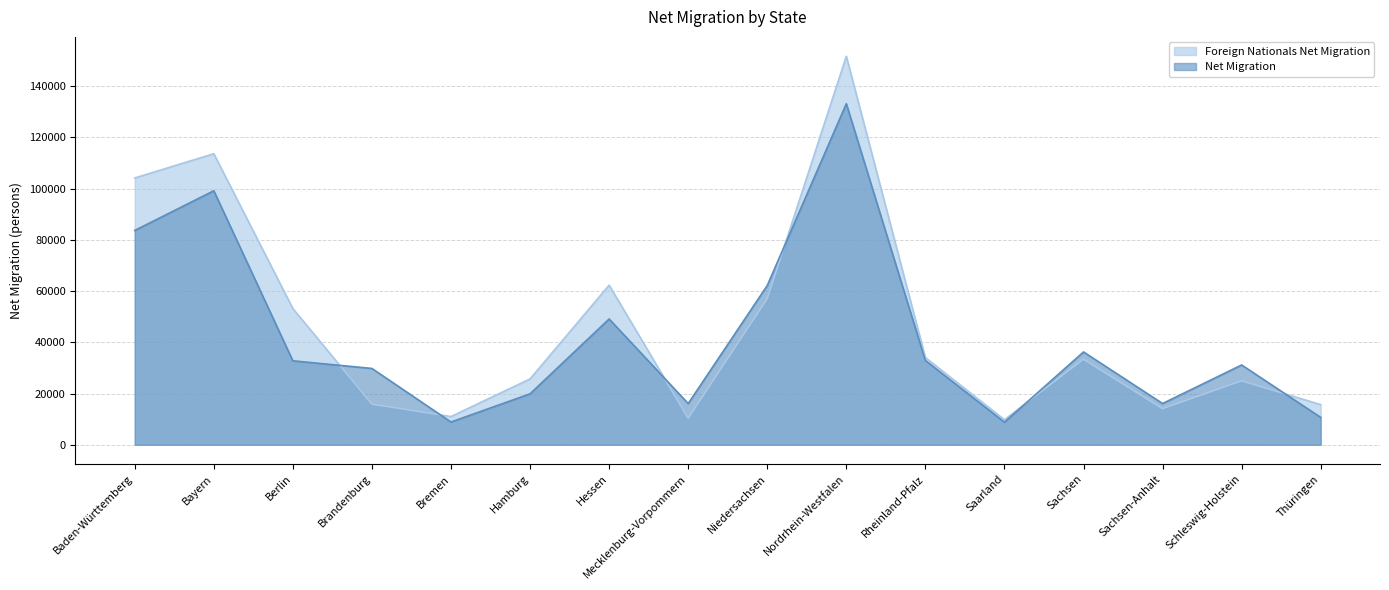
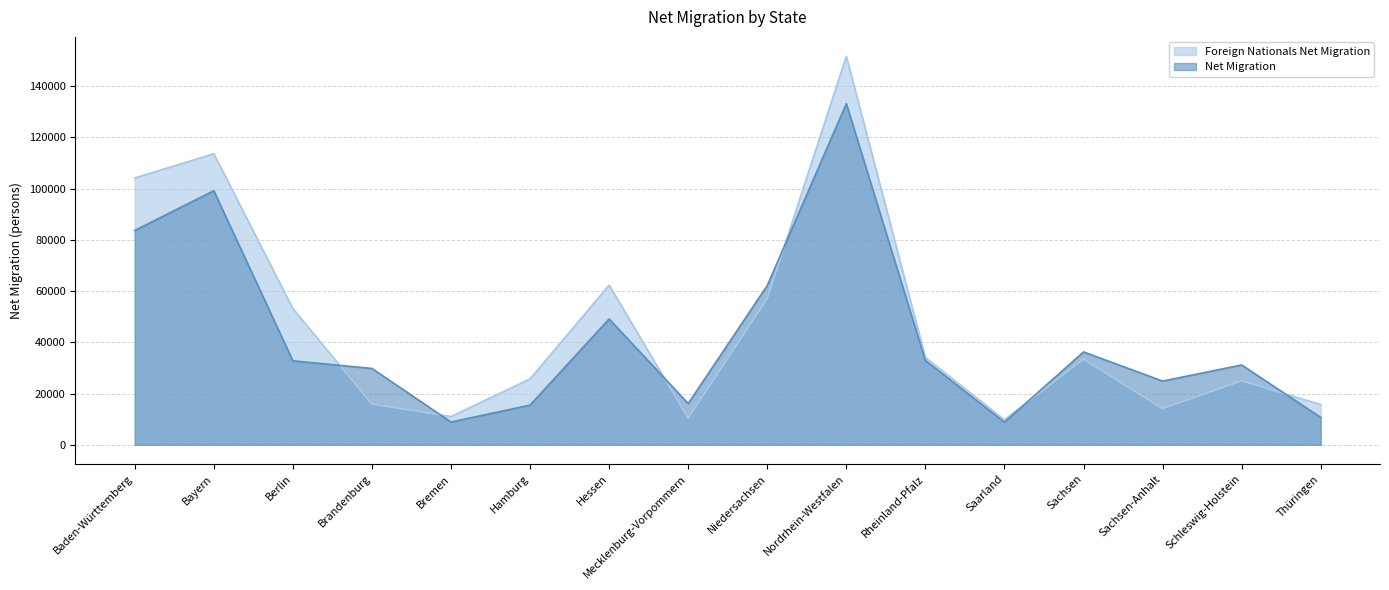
Net Migration, Hamburg: 20000 -> 15000
Net Migration, Sachsen-Anhalt: 16000 -> 25000
